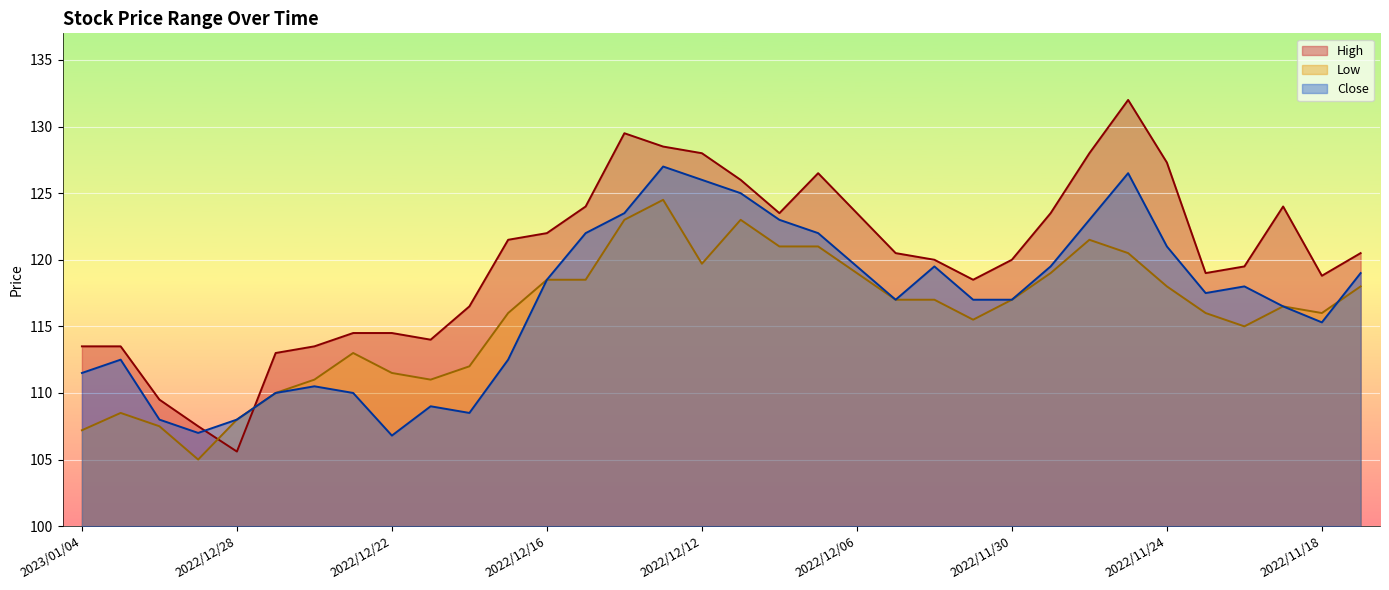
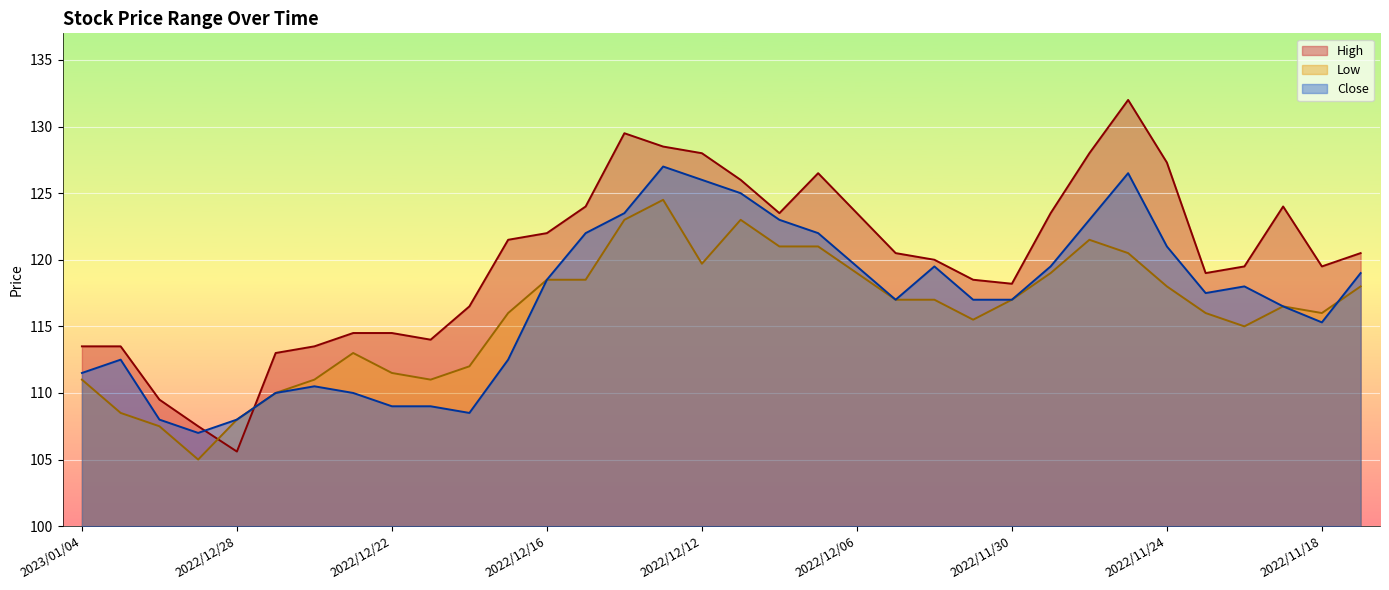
Low, 2023/01/04: 107.2 -> 111.0
Close, 2022/12/22: 106.8 -> 109.0
High, 2022/11/30: 120.0 -> 118.2
High, 2022/11/18: 118.8 -> 119.5
